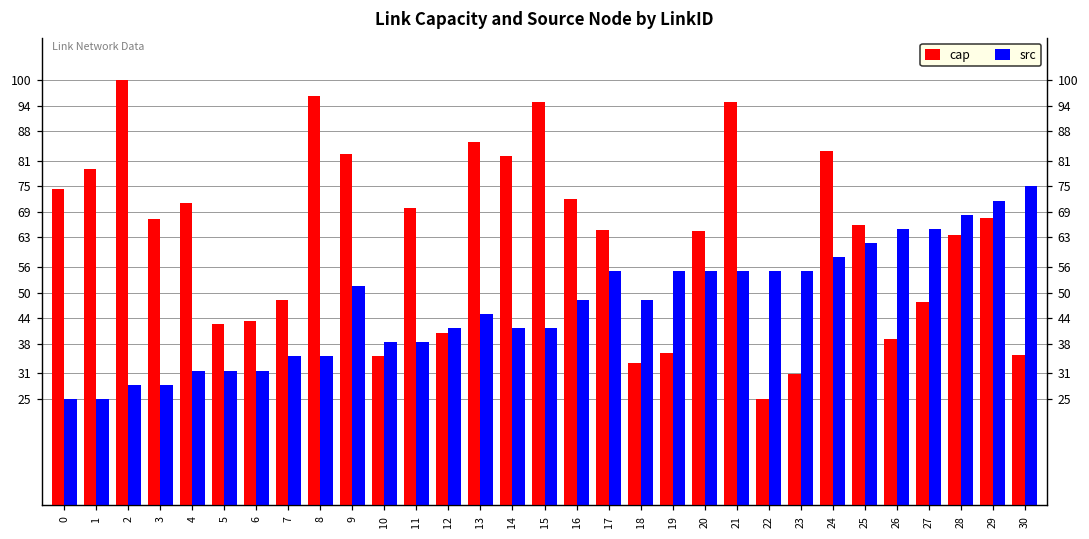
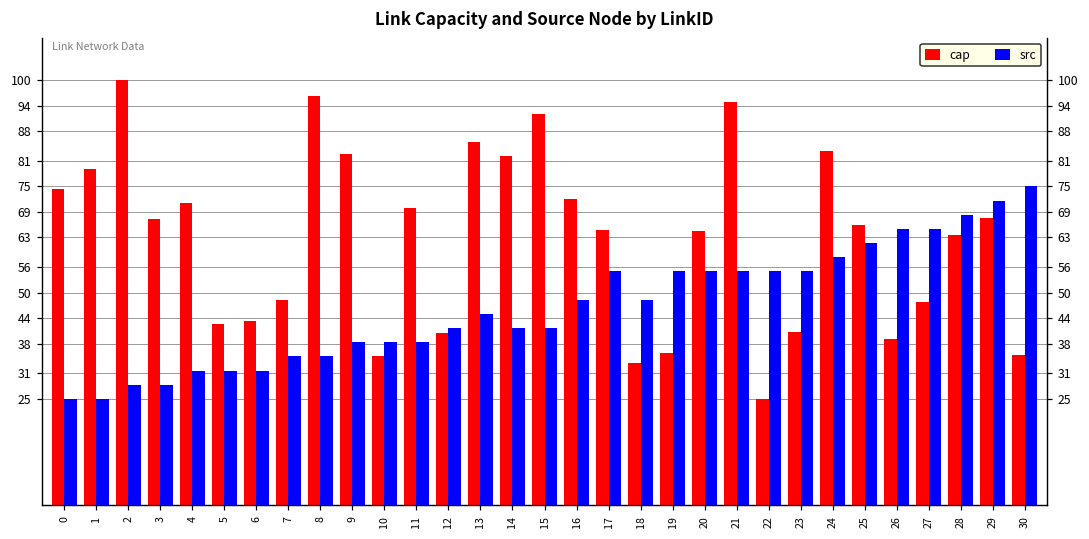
src, 9: 52 -> 38
cap, 15: 95 -> 92
cap, 23: 31 -> 41
